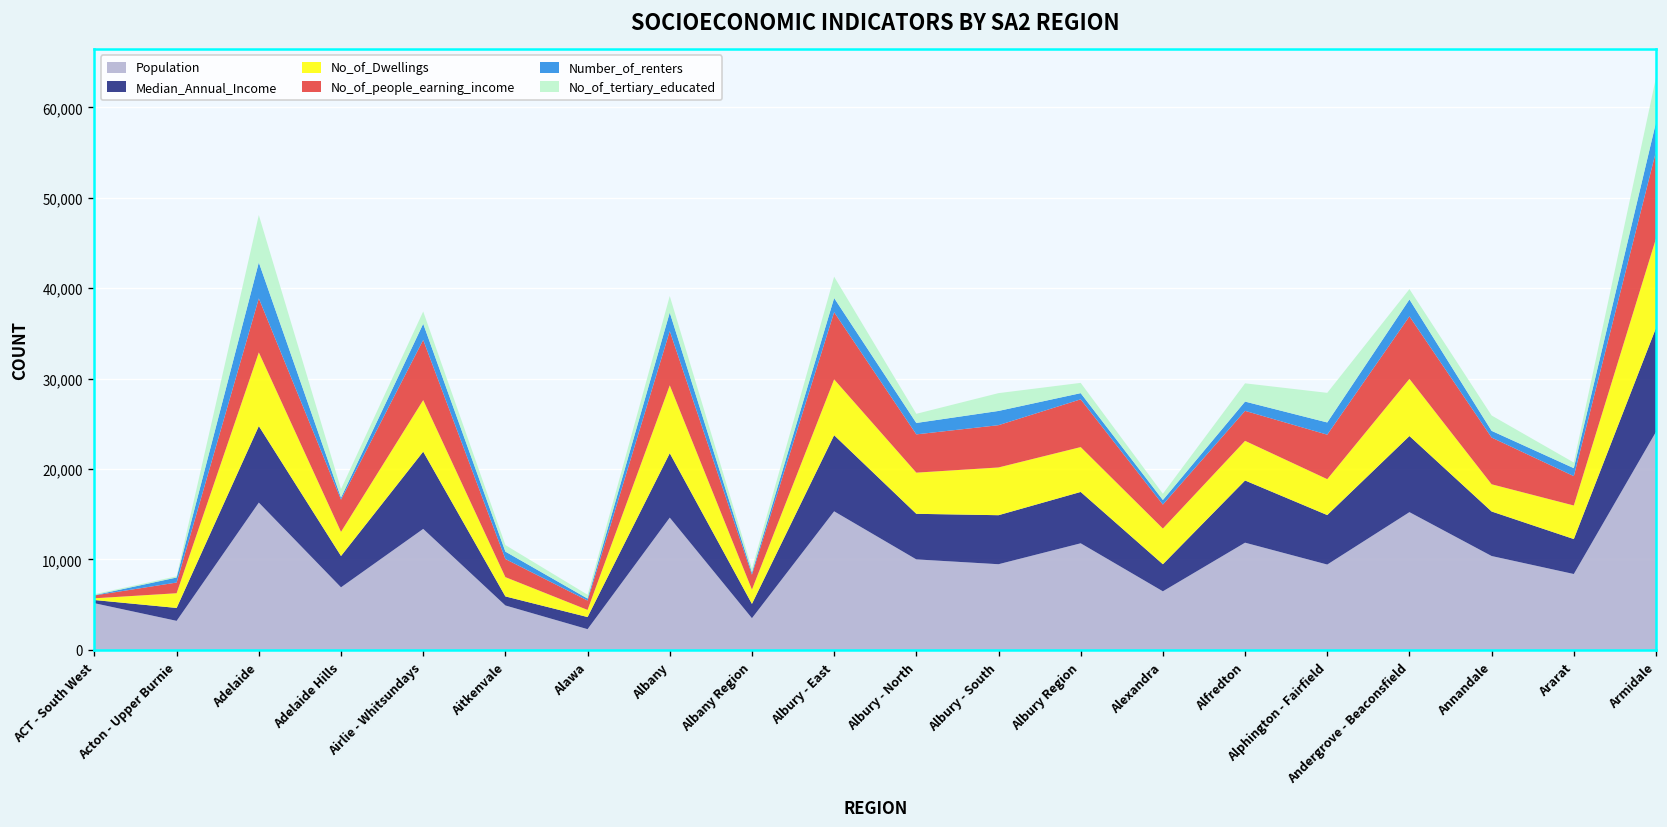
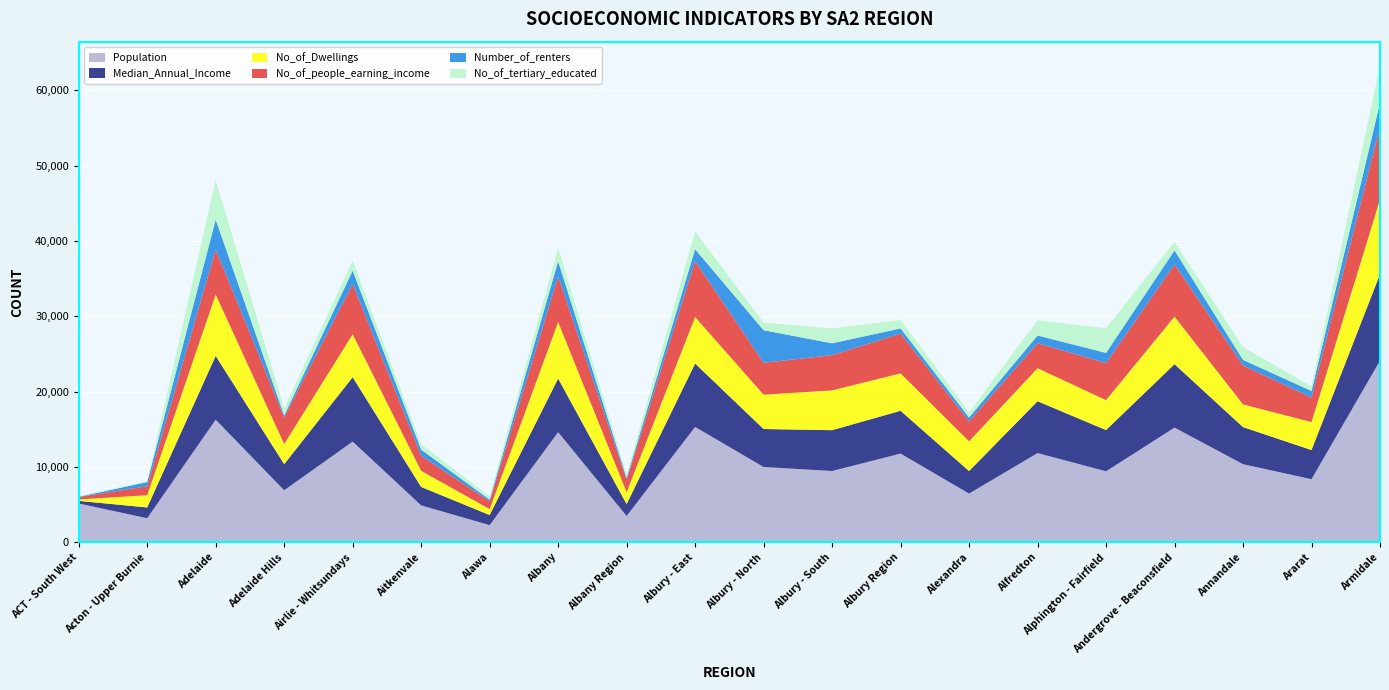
Median_Annual_Income, Aitkenvale: 1,000 -> 2,000
Number_of_renters, Albury - North: 1,000 -> 4,000
